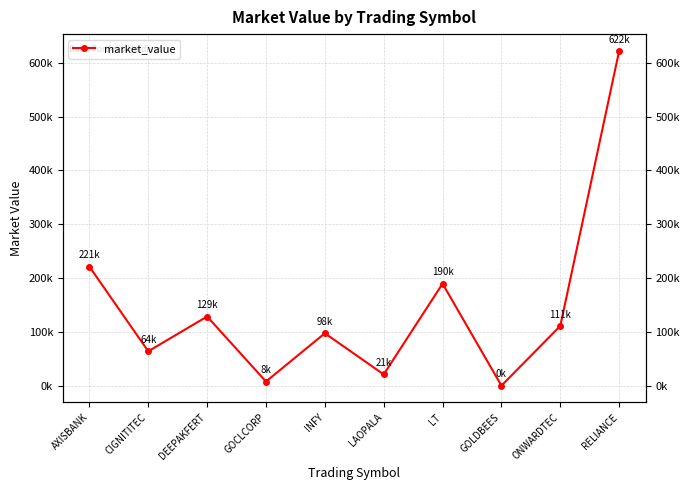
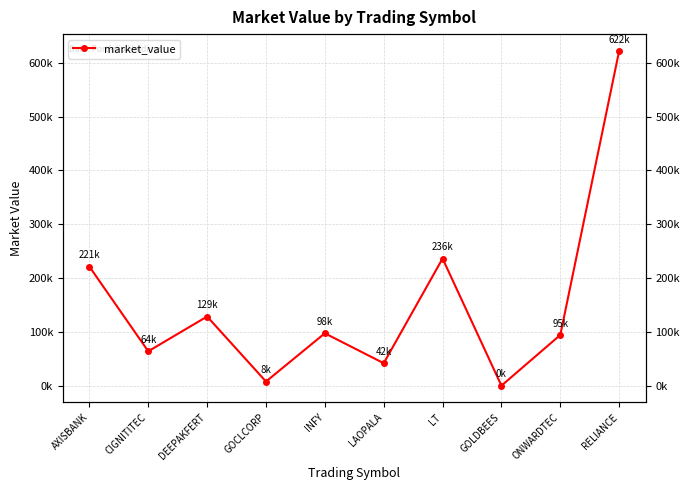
LAOPALA: 21k -> 42k
LT: 190k -> 236k
ONWARDTEC: 111k -> 95k
